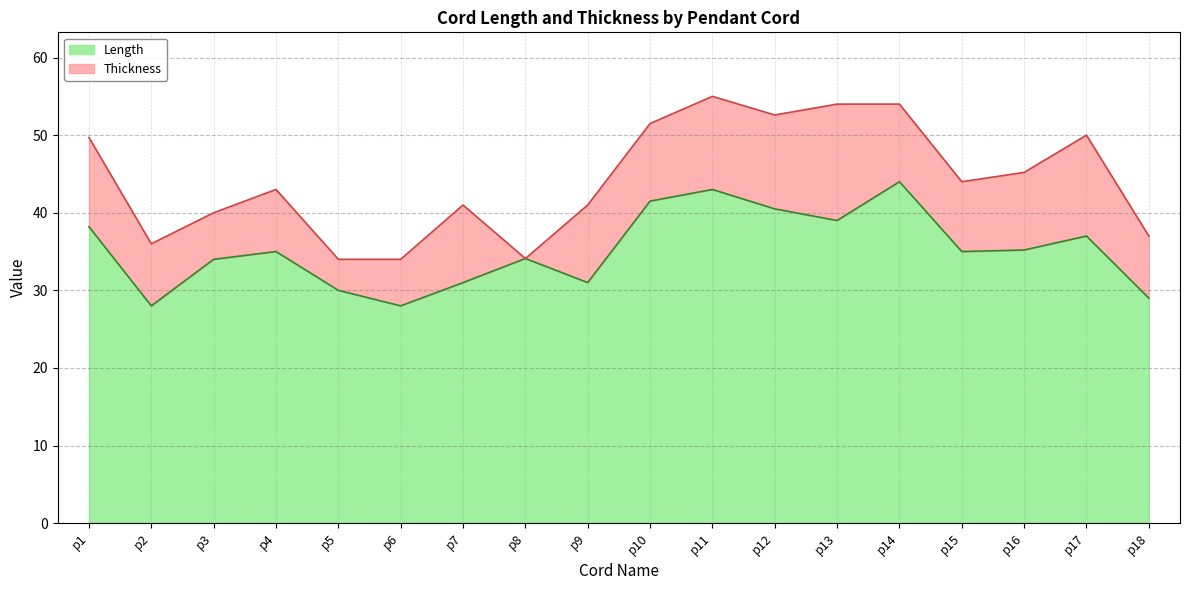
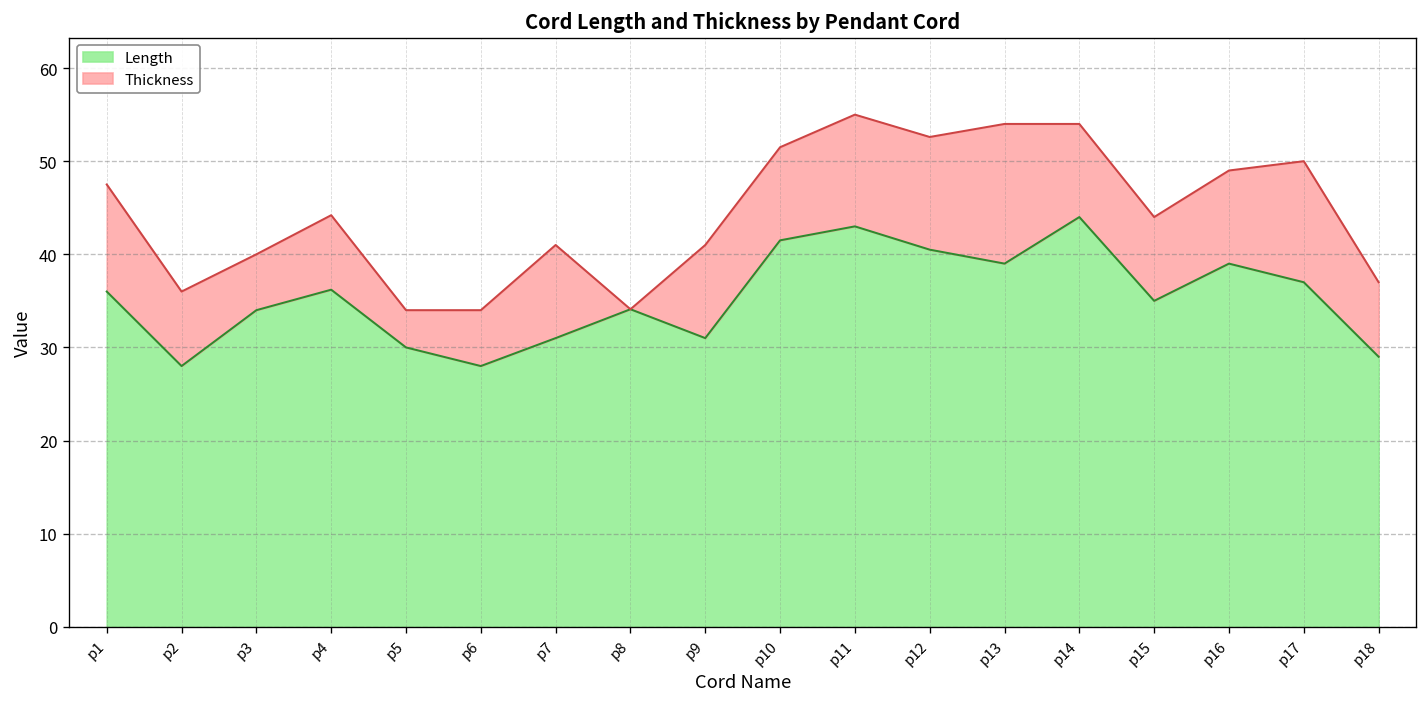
Length, p1: 38 -> 36
Length, p4: 35 -> 36
Length, p16: 35 -> 39
